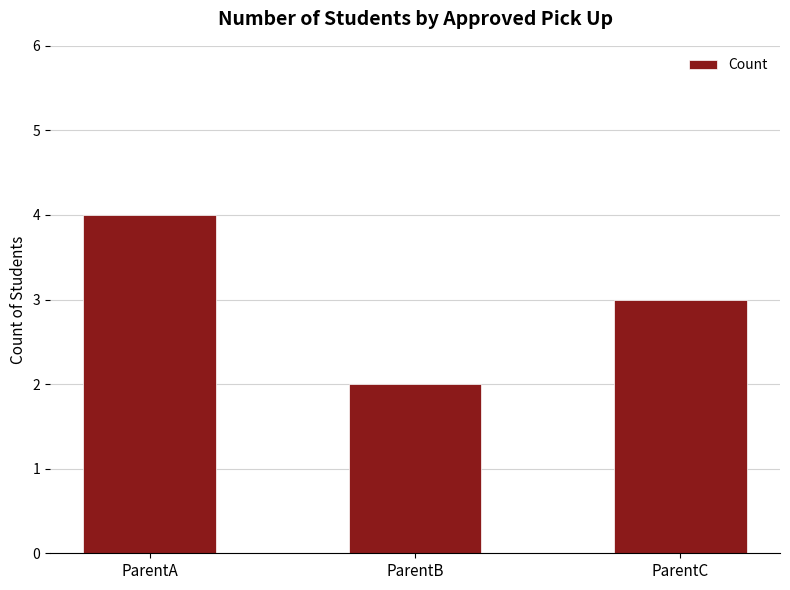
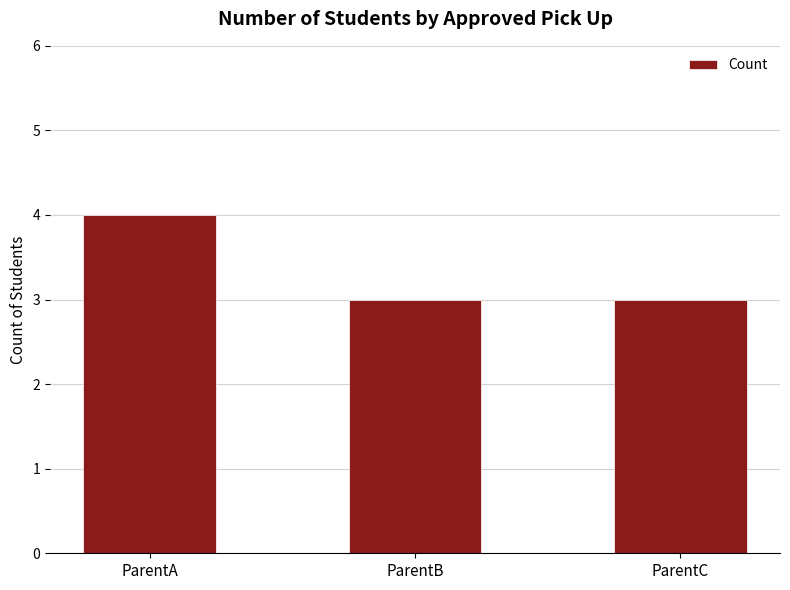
ParentB: 2 -> 3
